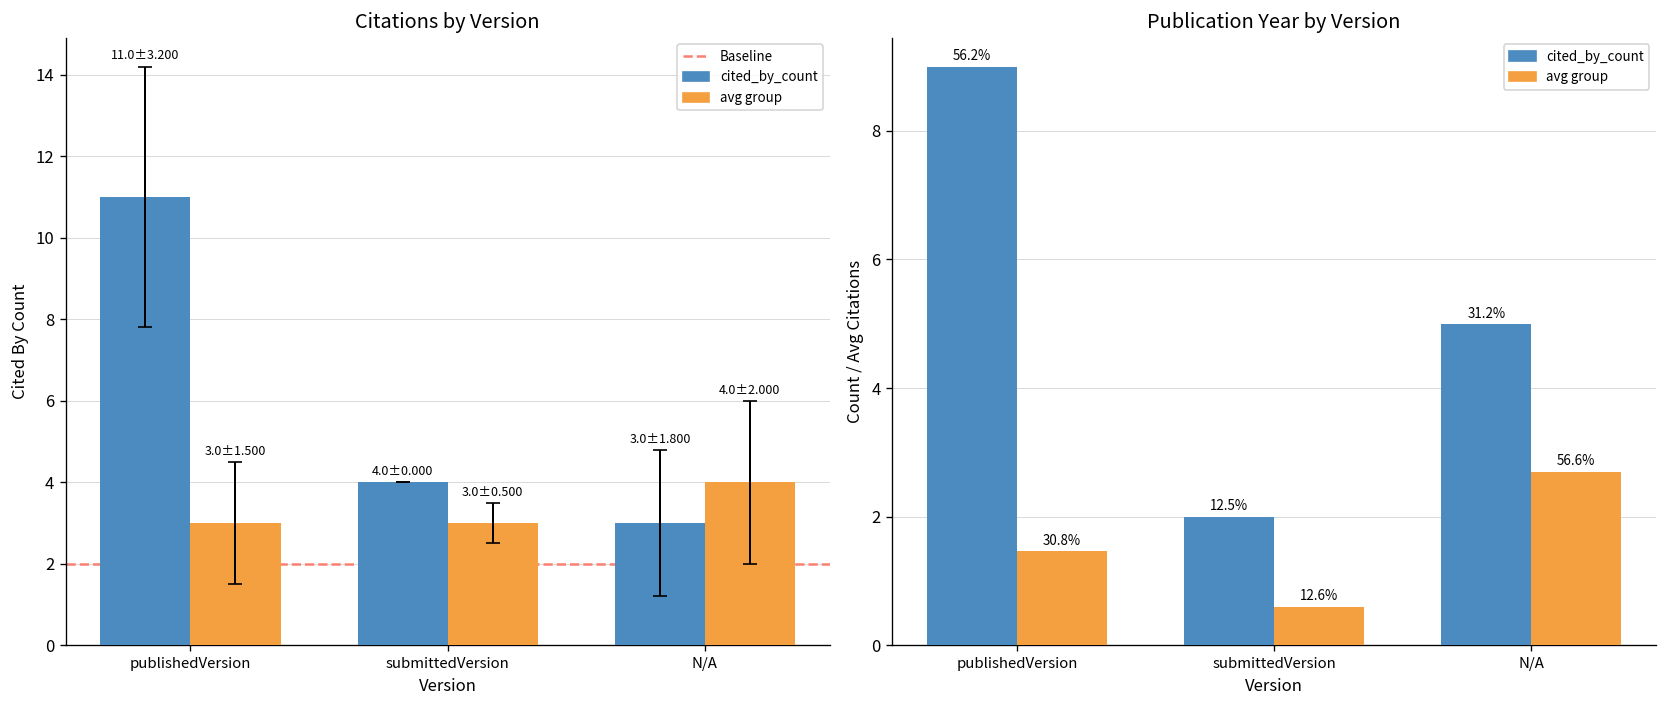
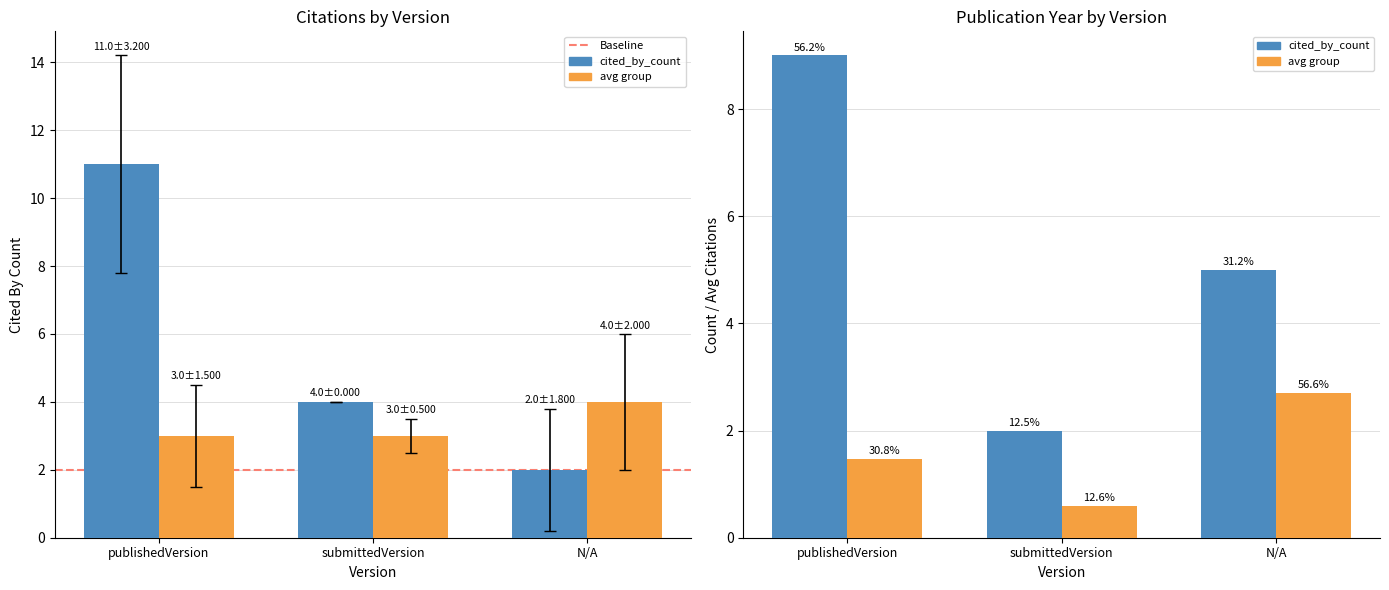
Citations by Version, cited_by_count, N/A: 3.0±1.800 -> 2.0±1.800
